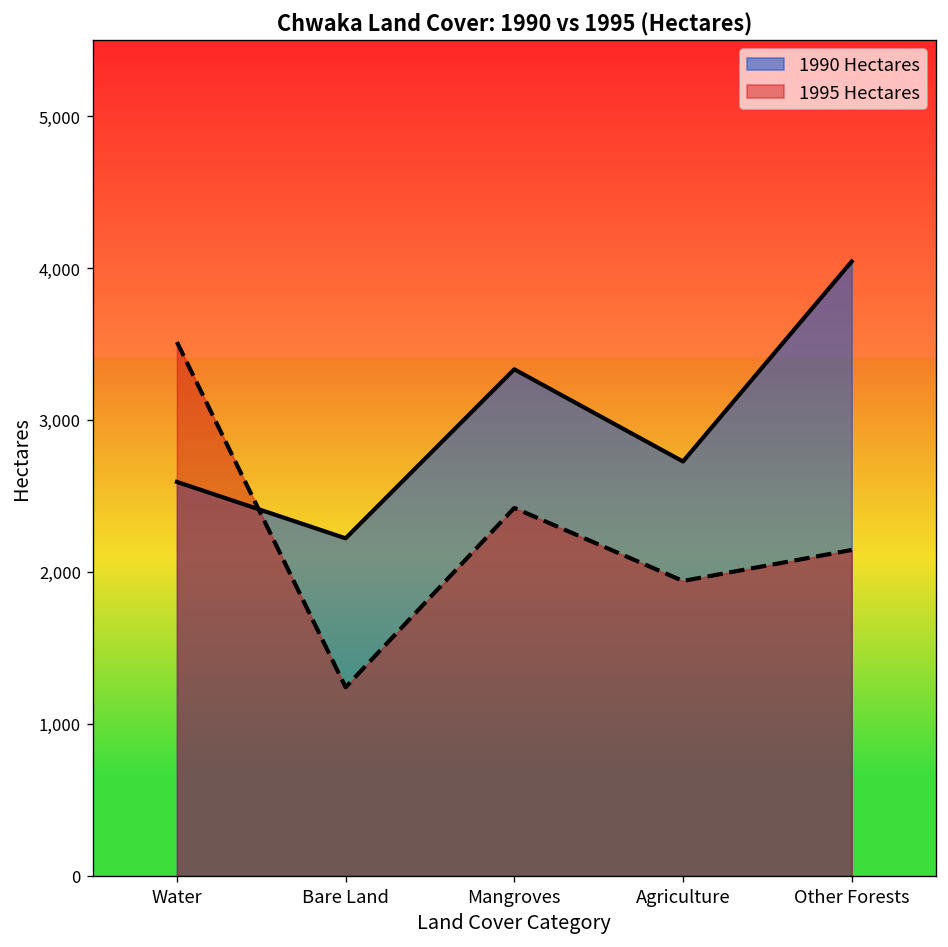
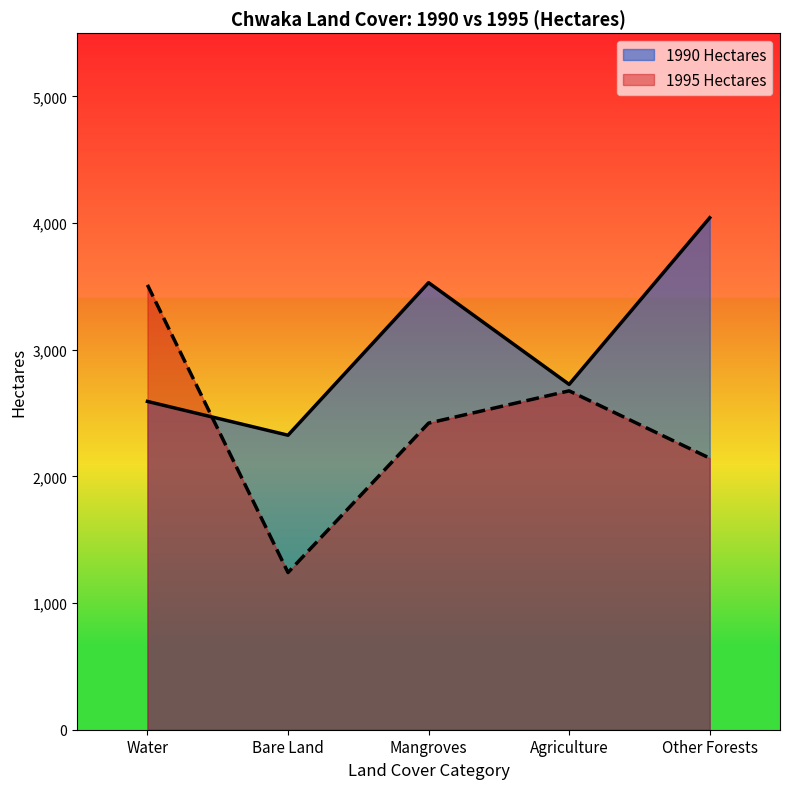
1990 Hectares, Bare Land: 2,220 -> 2,330
1990 Hectares, Mangroves: 3,330 -> 3,530
1995 Hectares, Agriculture: 1,940 -> 2,680
